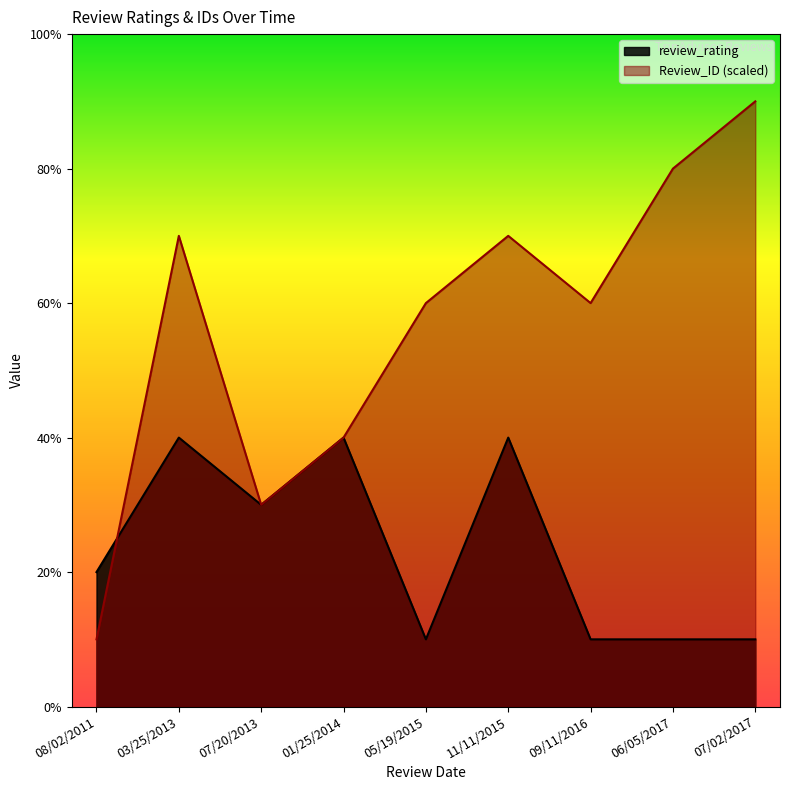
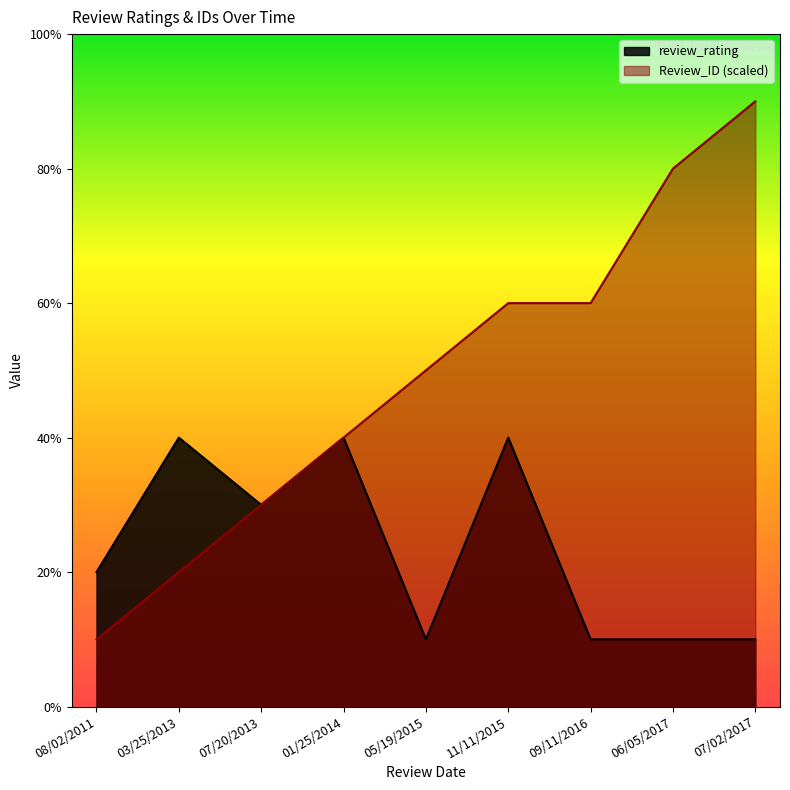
Review_ID (scaled), 03/25/2013: 70% -> 20%
Review_ID (scaled), 05/19/2015: 60% -> 50%
Review_ID (scaled), 11/11/2015: 70% -> 60%
